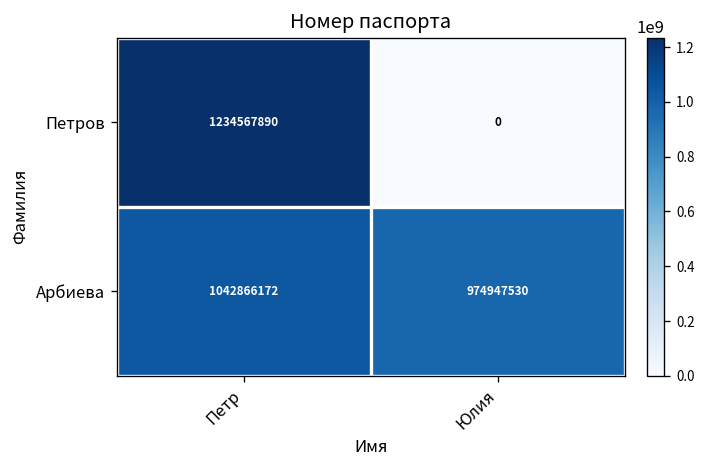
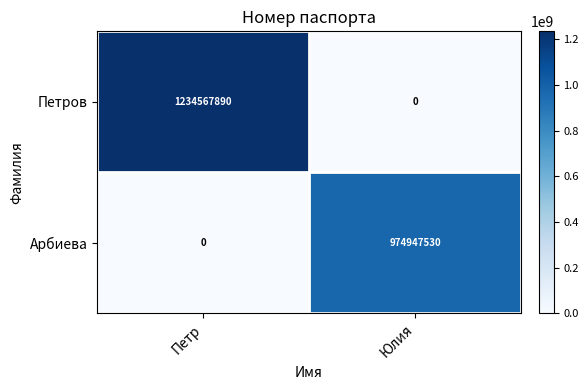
Арбиева, Петр: 1042866172 -> 0
